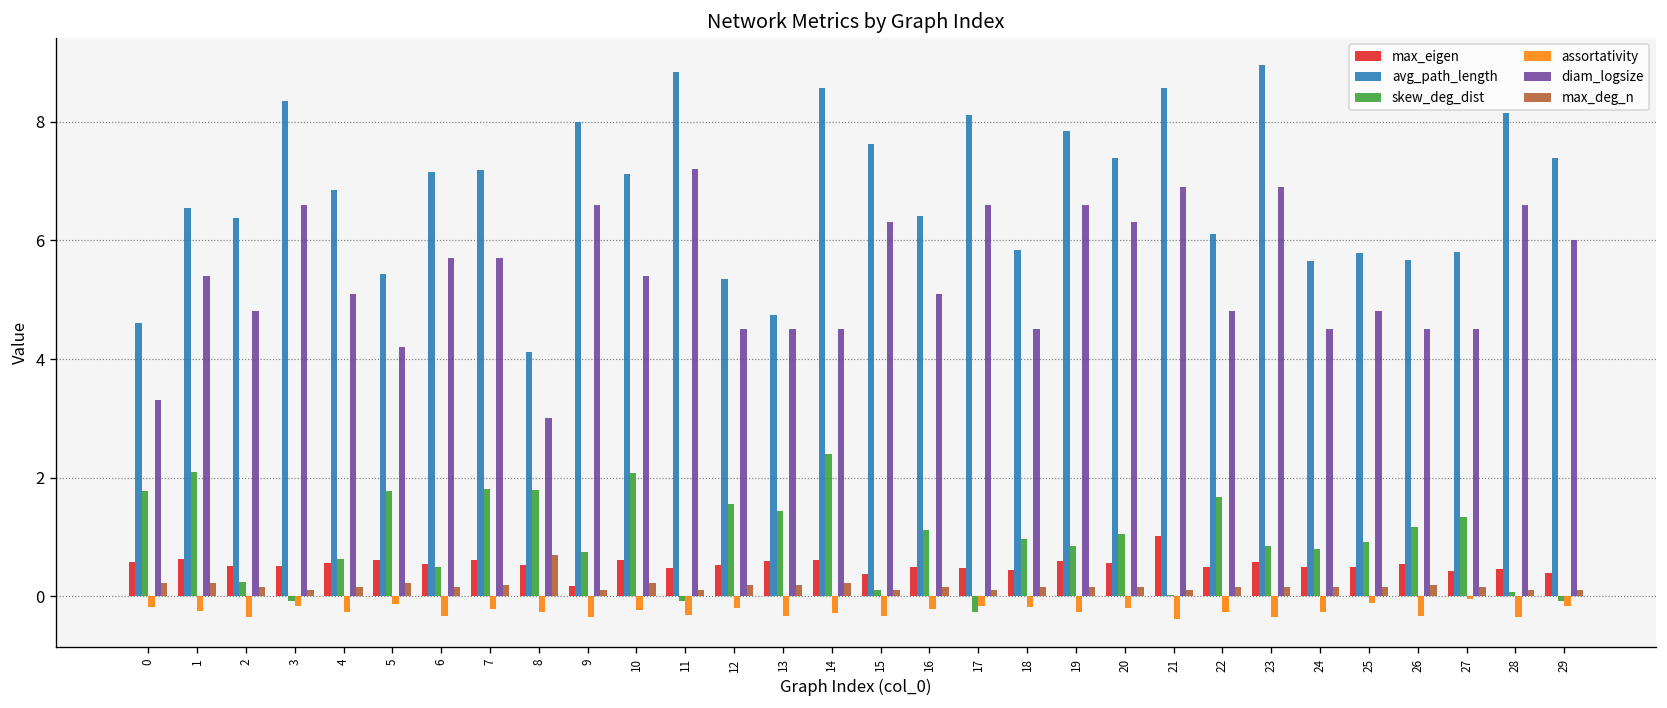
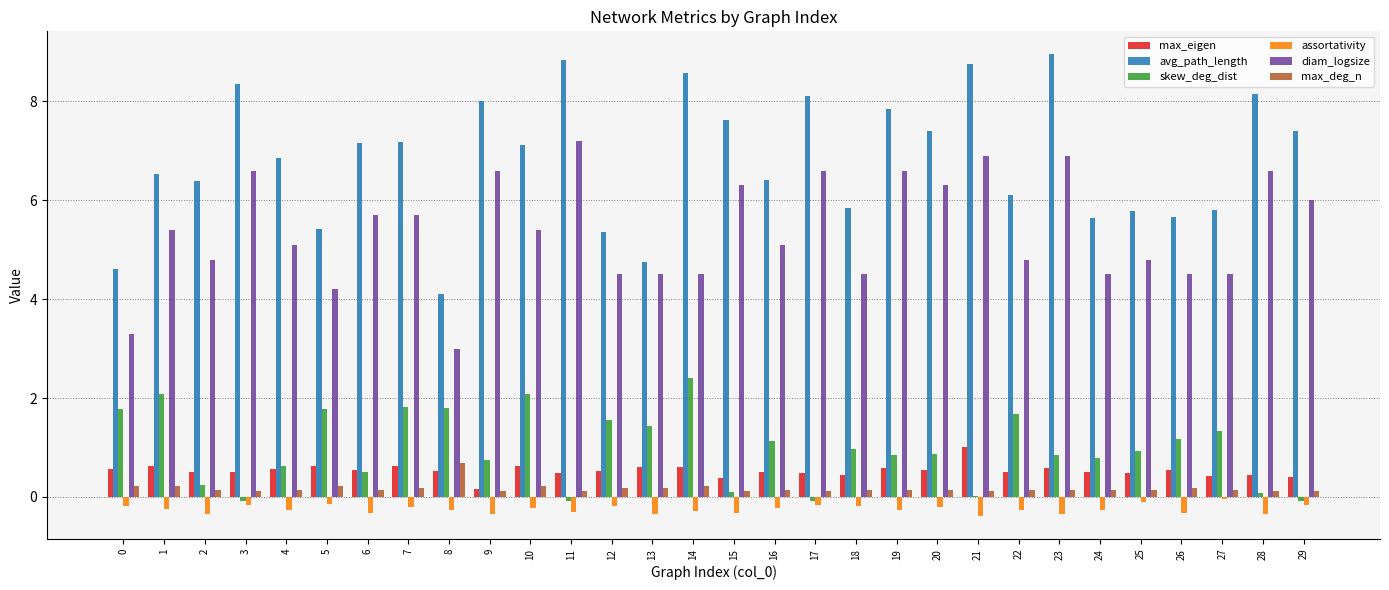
skew_deg_dist, 17: -0.3 -> -0.1
skew_deg_dist, 20: 1.0 -> 0.9
avg_path_length, 21: 8.6 -> 8.8
